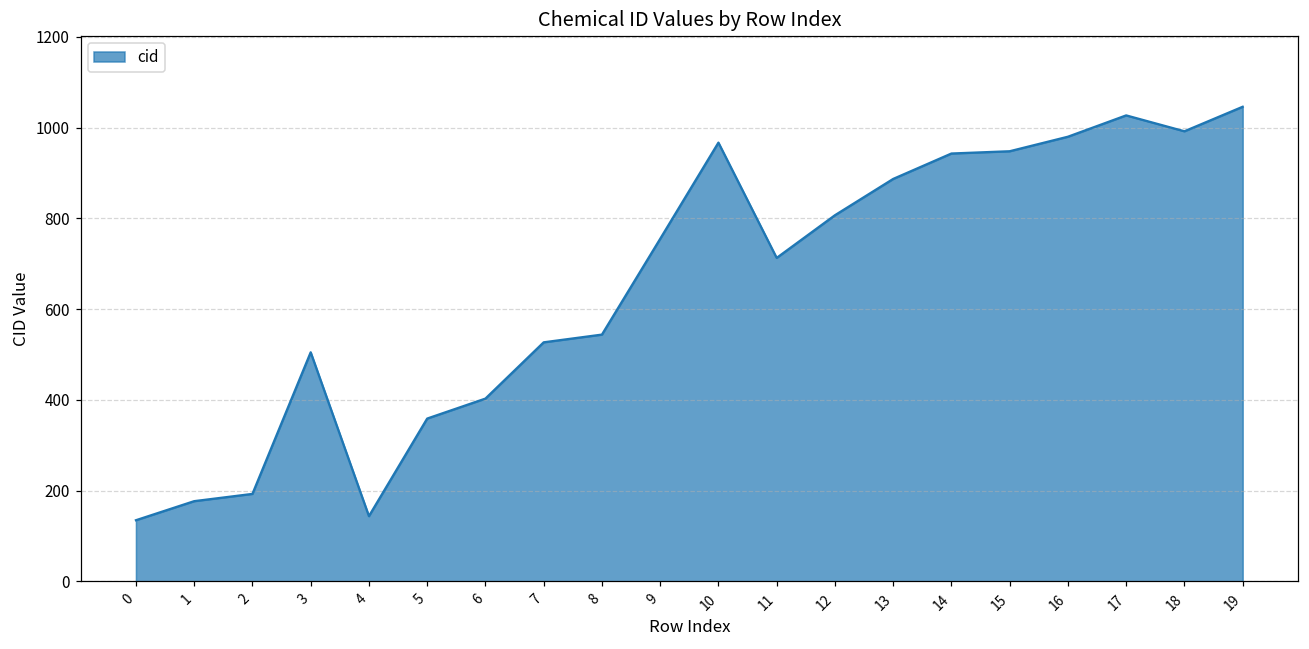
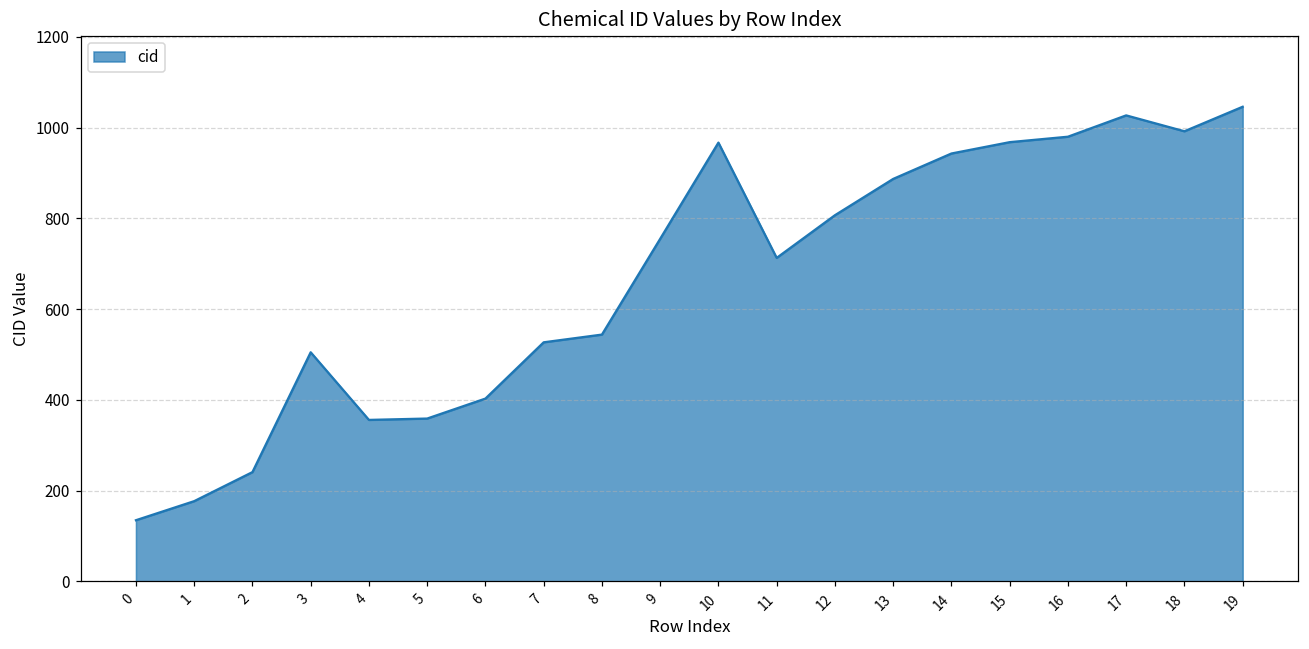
2: 190 -> 240
4: 140 -> 360
15: 950 -> 970
